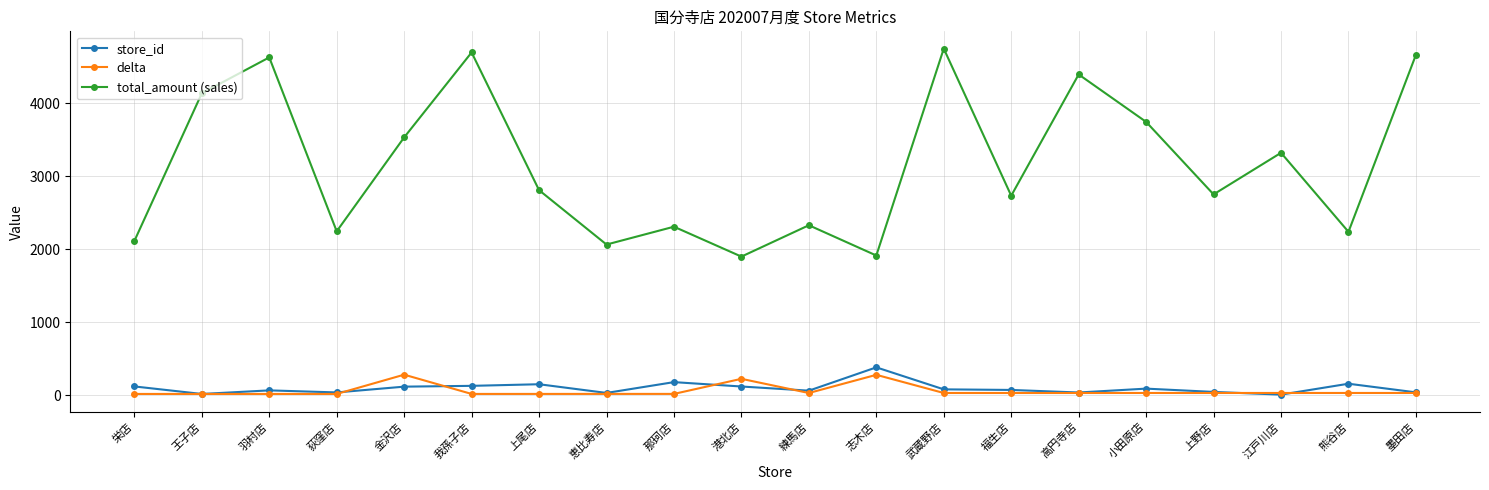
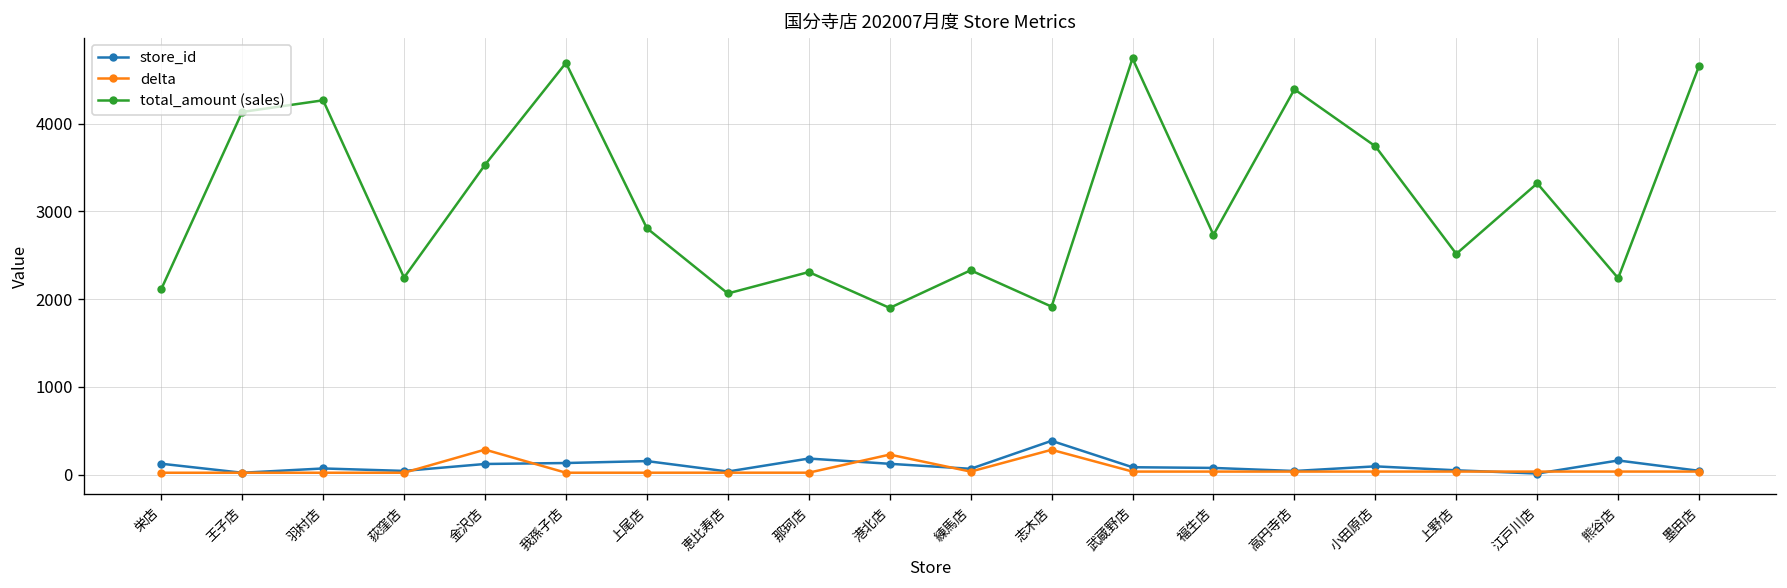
total_amount (sales), 羽村店: 4600 -> 4300
total_amount (sales), 上野店: 2800 -> 2500
